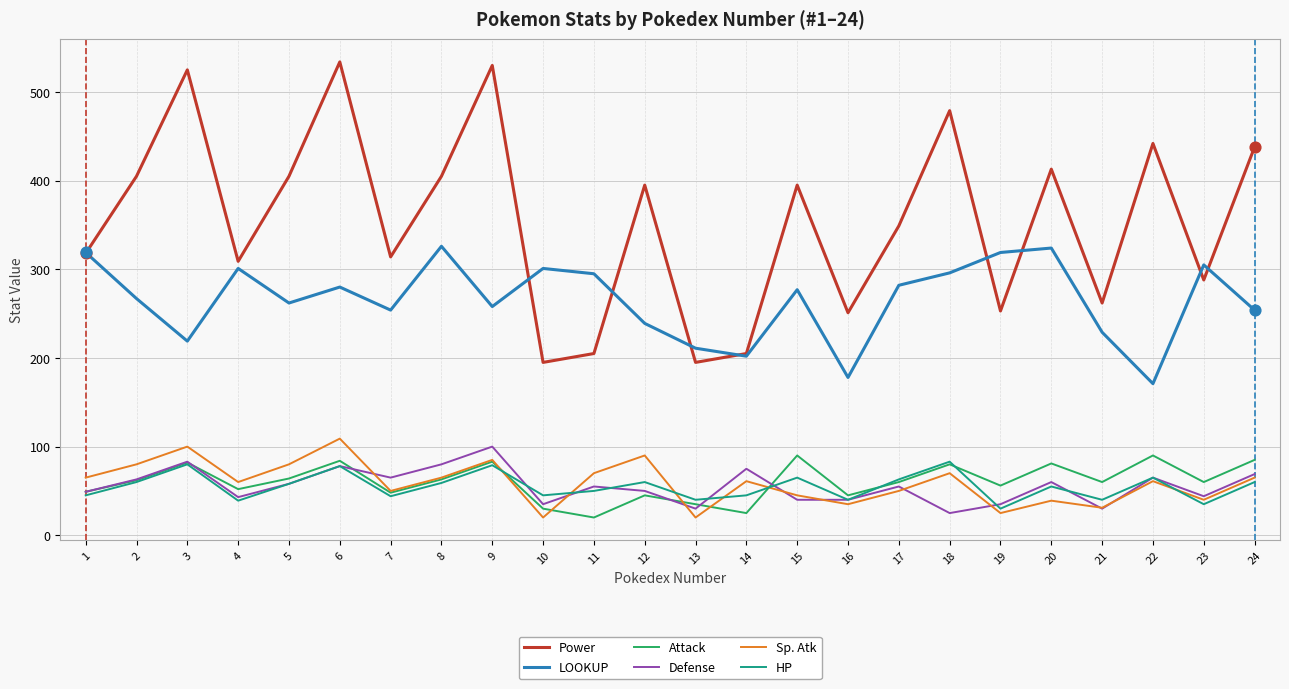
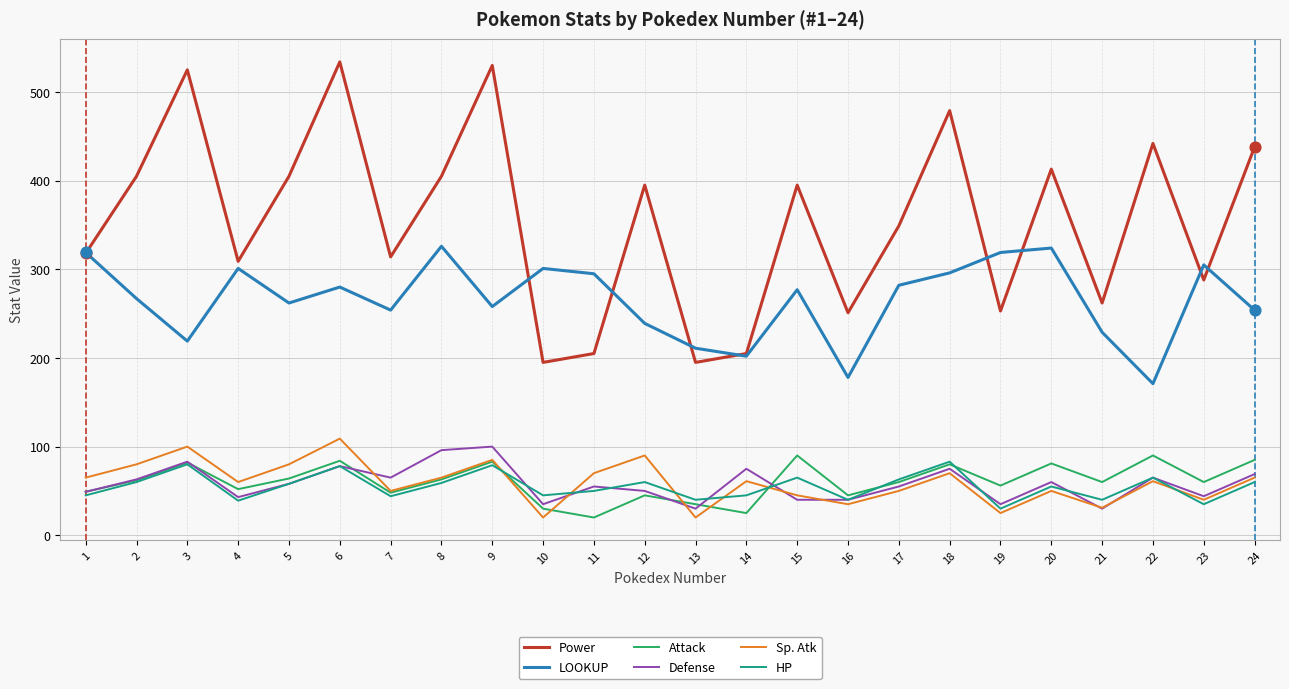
Defense, 8: 80 -> 100
Defense, 18: 30 -> 80
Sp. Atk, 20: 40 -> 50
